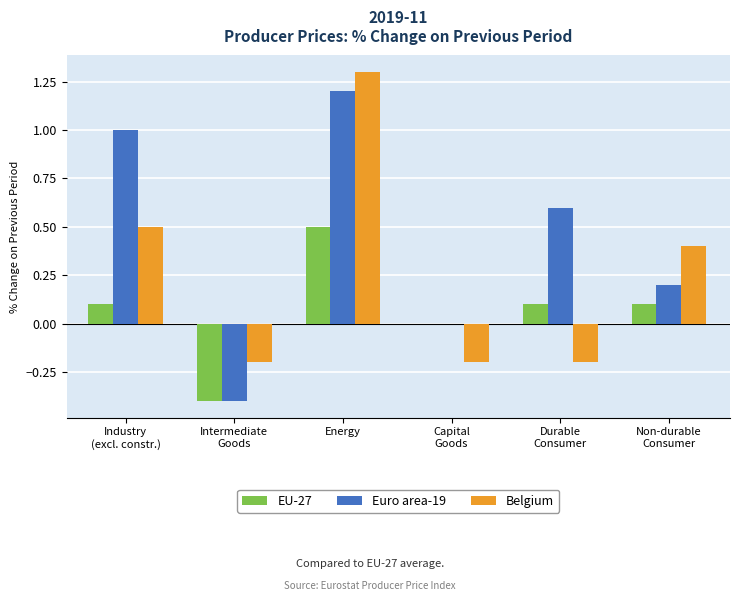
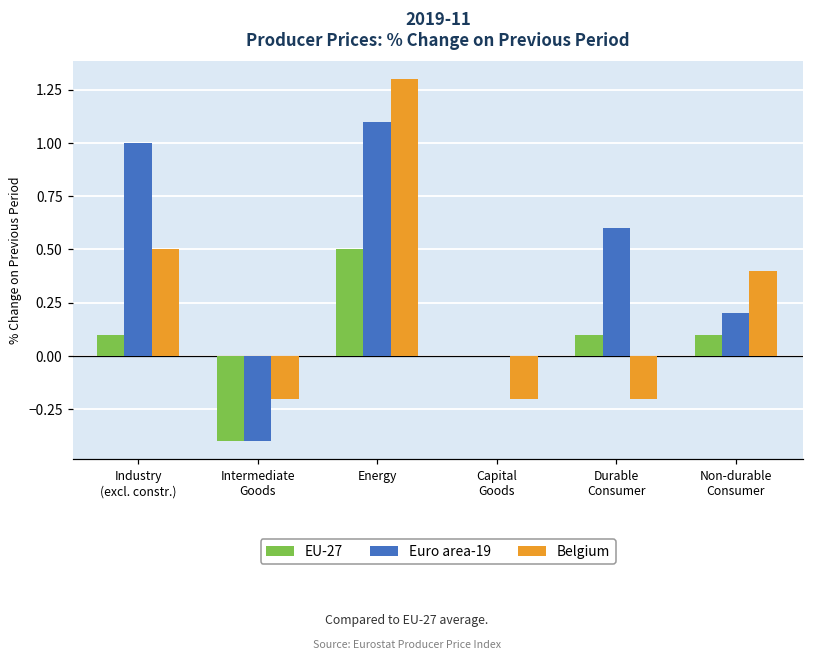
Euro area-19, Energy: 1.2 -> 1.1
